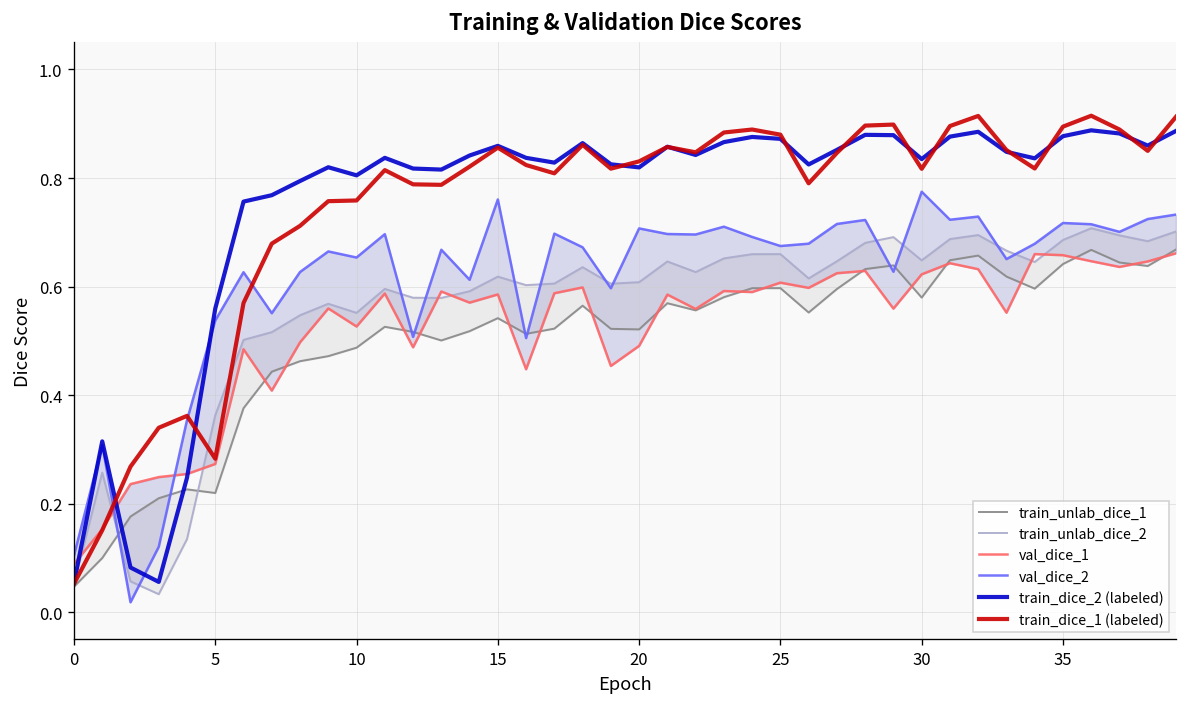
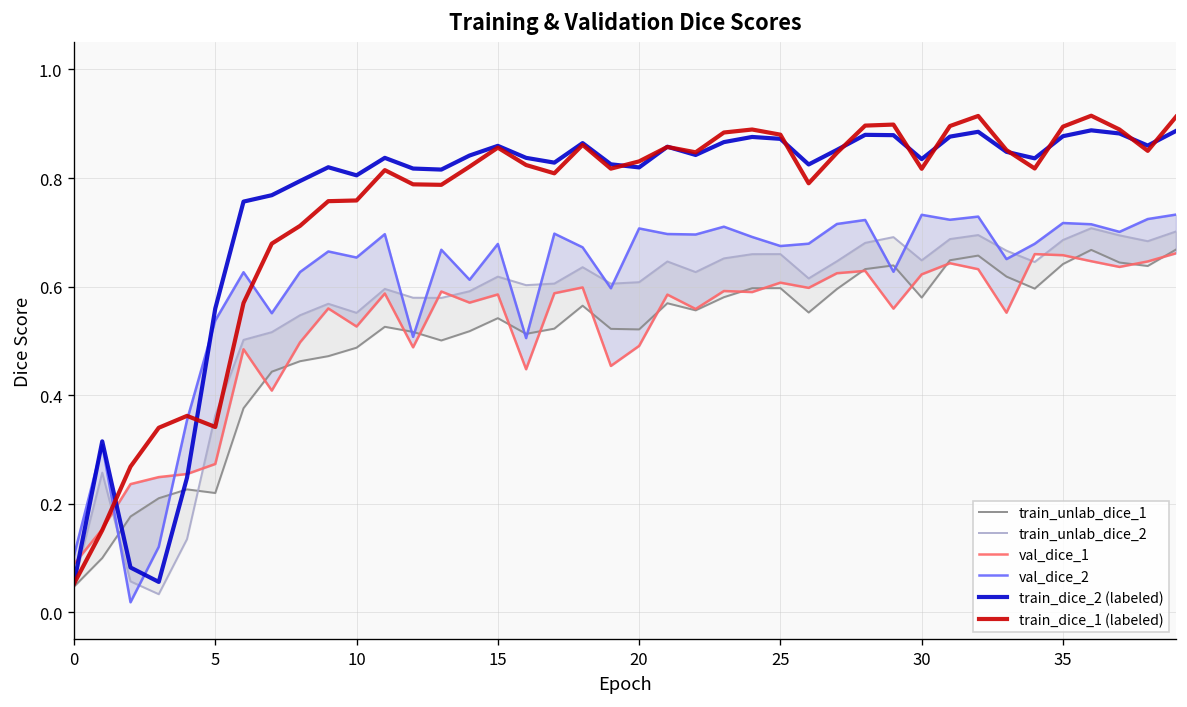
train_dice_1 (labeled), 5: 0.28 -> 0.34
val_dice_2, 15: 0.76 -> 0.68
val_dice_2, 30: 0.77 -> 0.73
